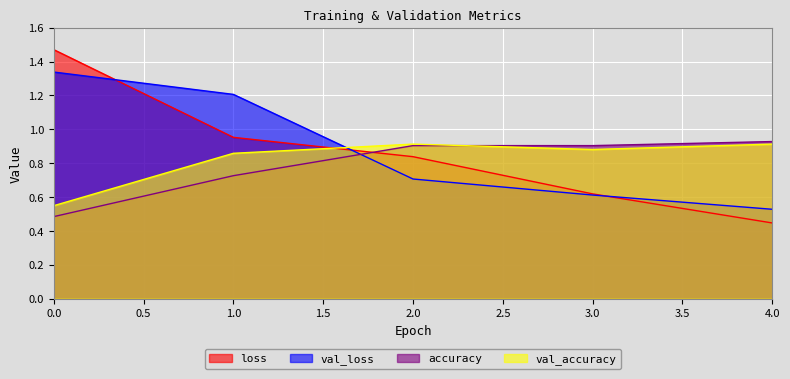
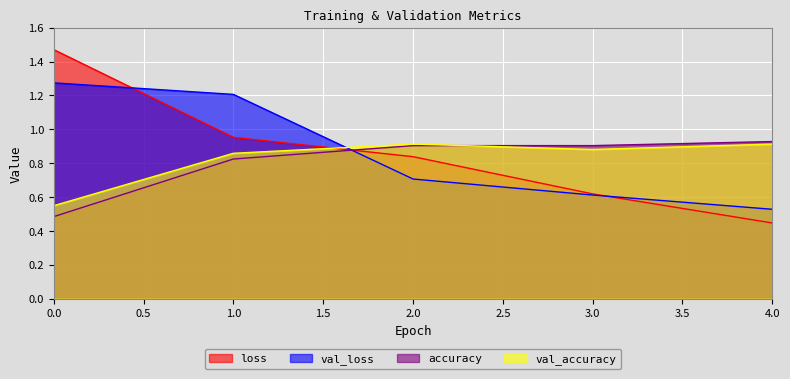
val_loss, 0.0: 1.34 -> 1.27
accuracy, 1.0: 0.73 -> 0.82
